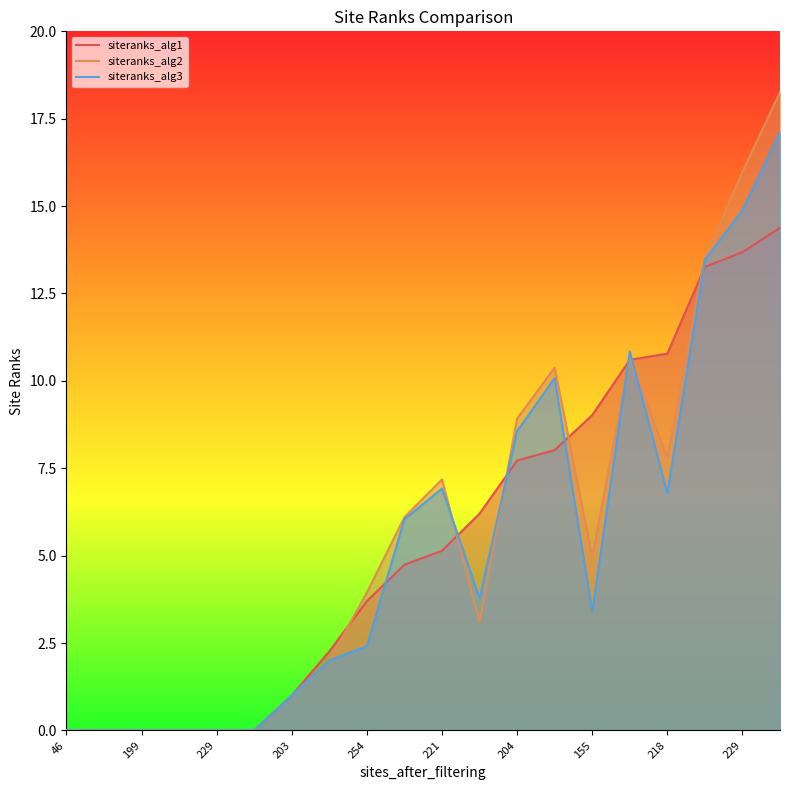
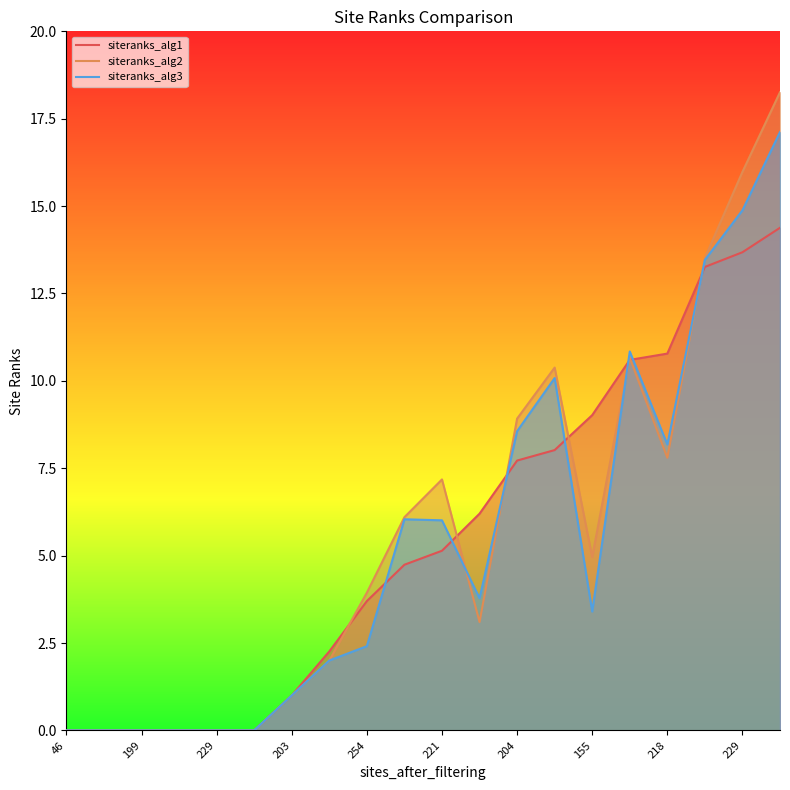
siteranks_alg3, 221: 6.9 -> 6.0
siteranks_alg3, 218: 6.8 -> 8.2
